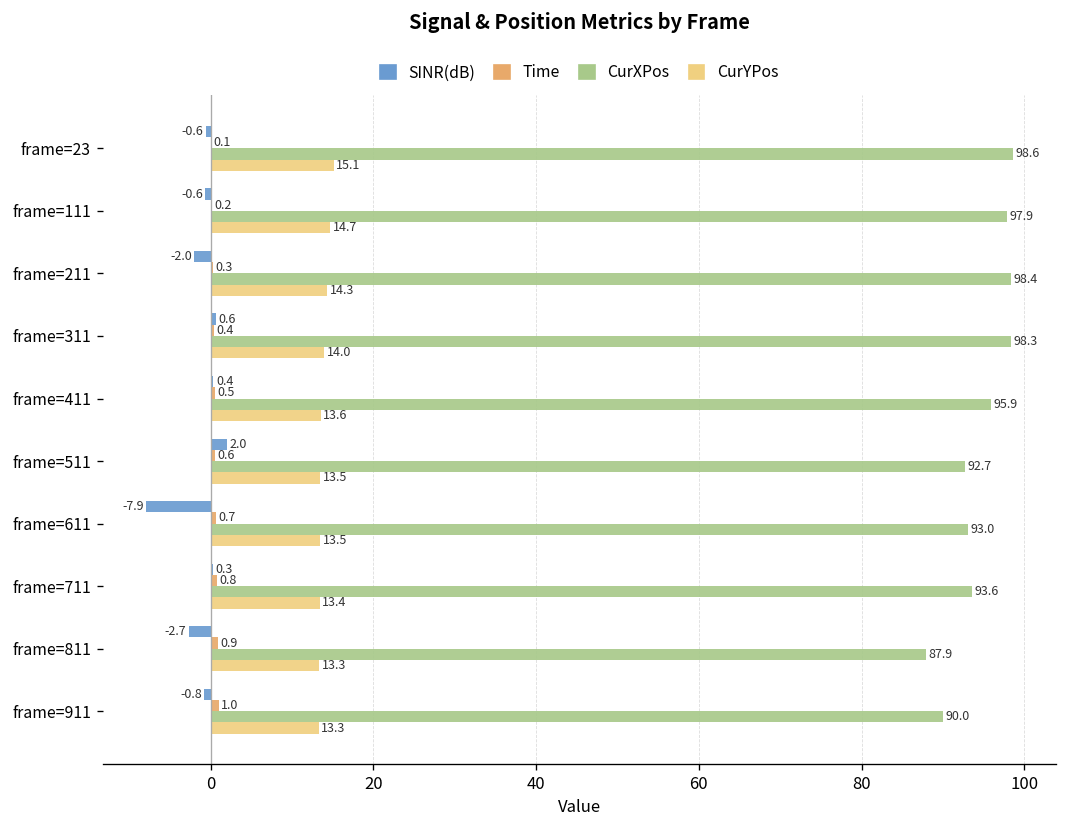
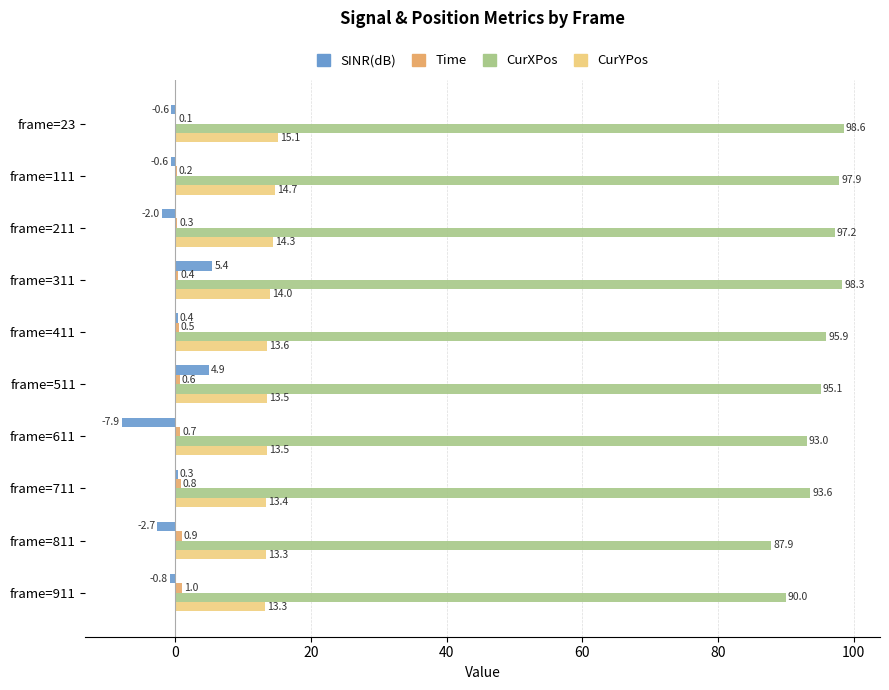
CurXPos, frame=211: 98.4 -> 97.2
SINR(dB), frame=311: 0.6 -> 5.4
SINR(dB), frame=511: 2.0 -> 4.9
CurXPos, frame=511: 92.7 -> 95.1
